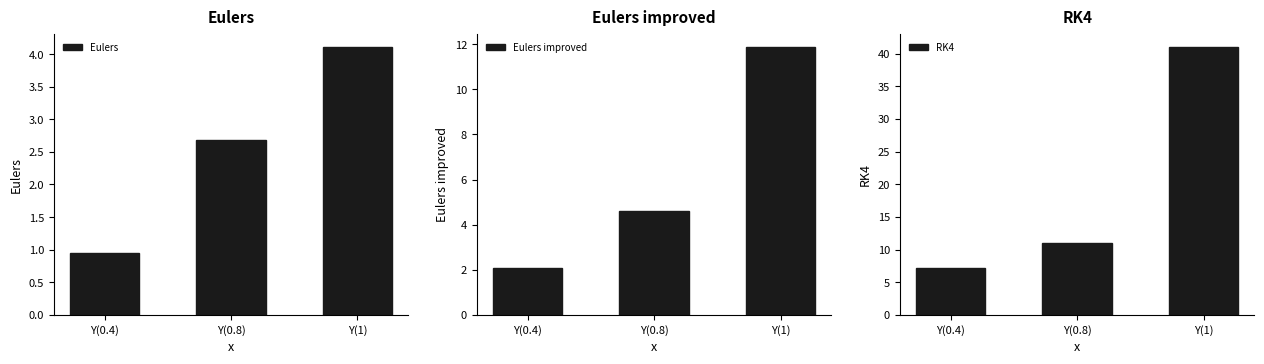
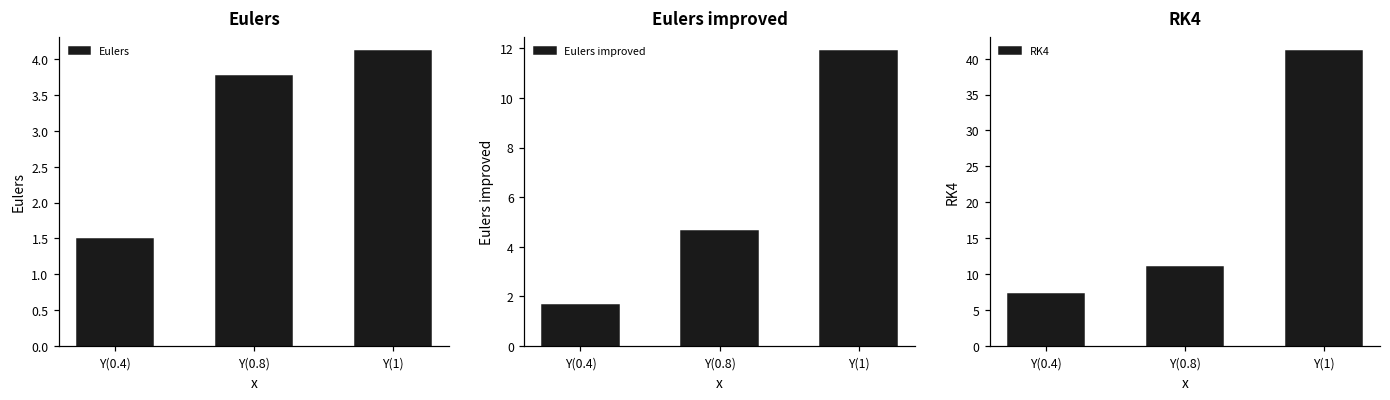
Eulers, Y(0.4): 0.9 -> 1.5
Eulers, Y(0.8): 2.7 -> 3.8
Eulers improved, Y(0.4): 2.1 -> 1.6
